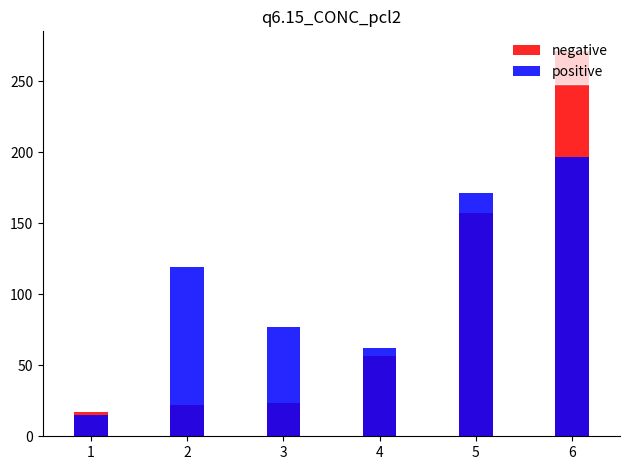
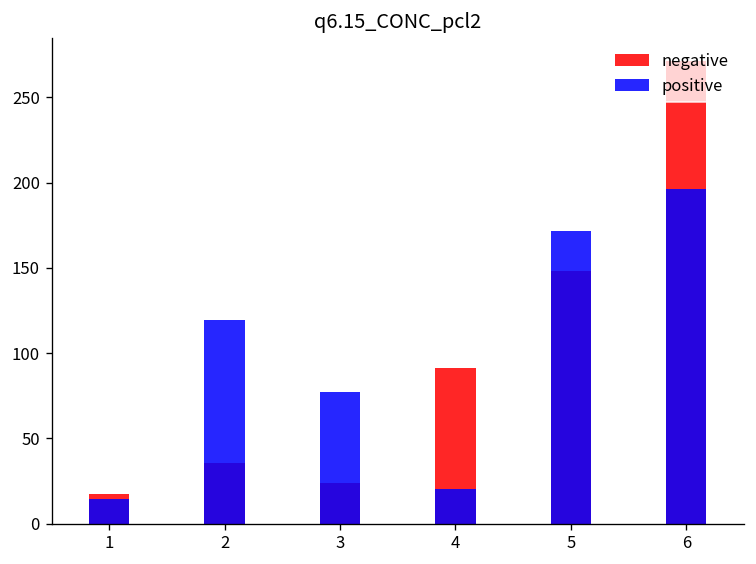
negative, 2: 22 -> 35
negative, 4: 56 -> 91
positive, 4: 62 -> 20
negative, 5: 157 -> 148
